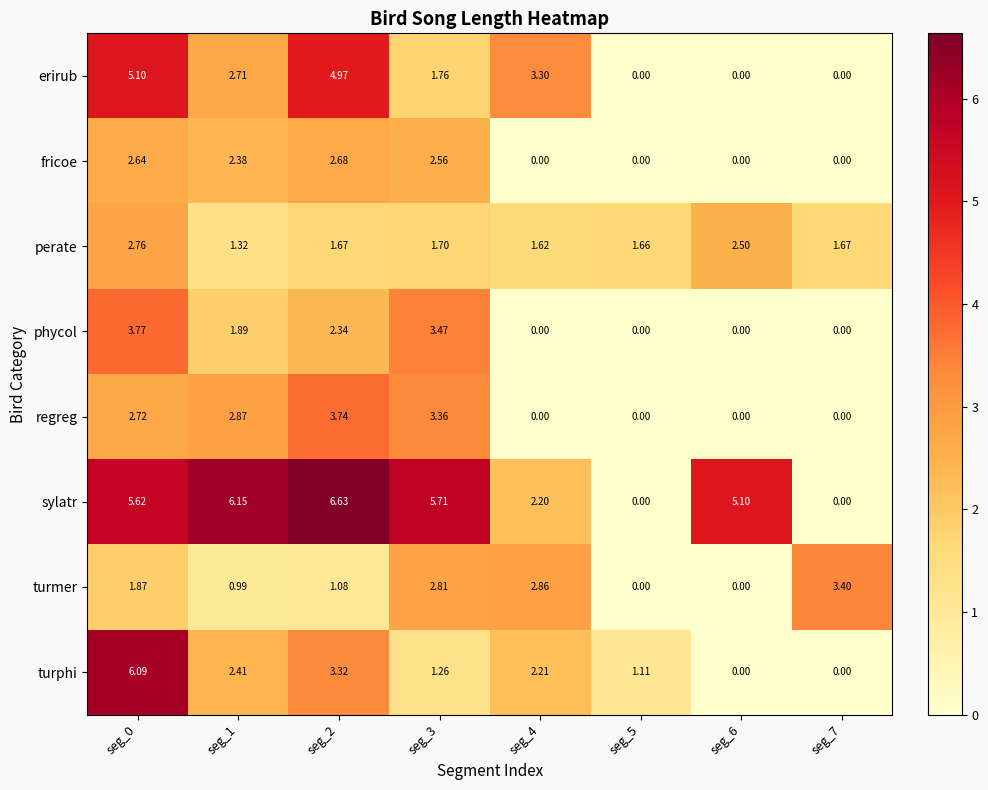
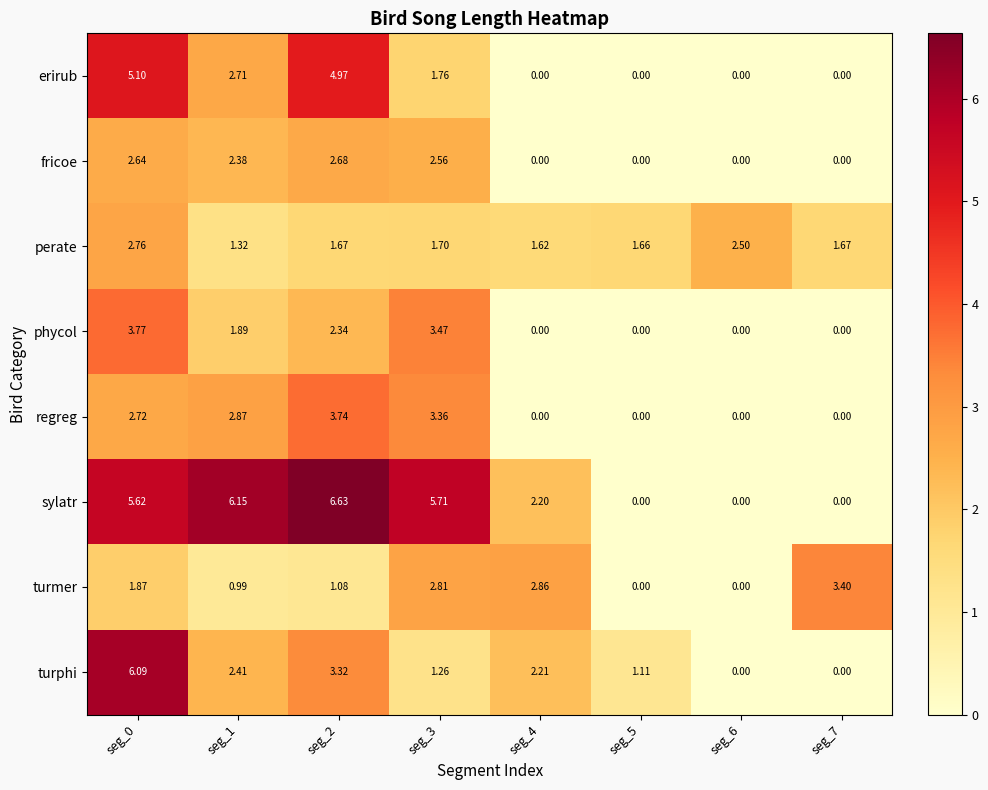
erirub, seg_4: 3.30 -> 0.00
sylatr, seg_6: 5.10 -> 0.00
